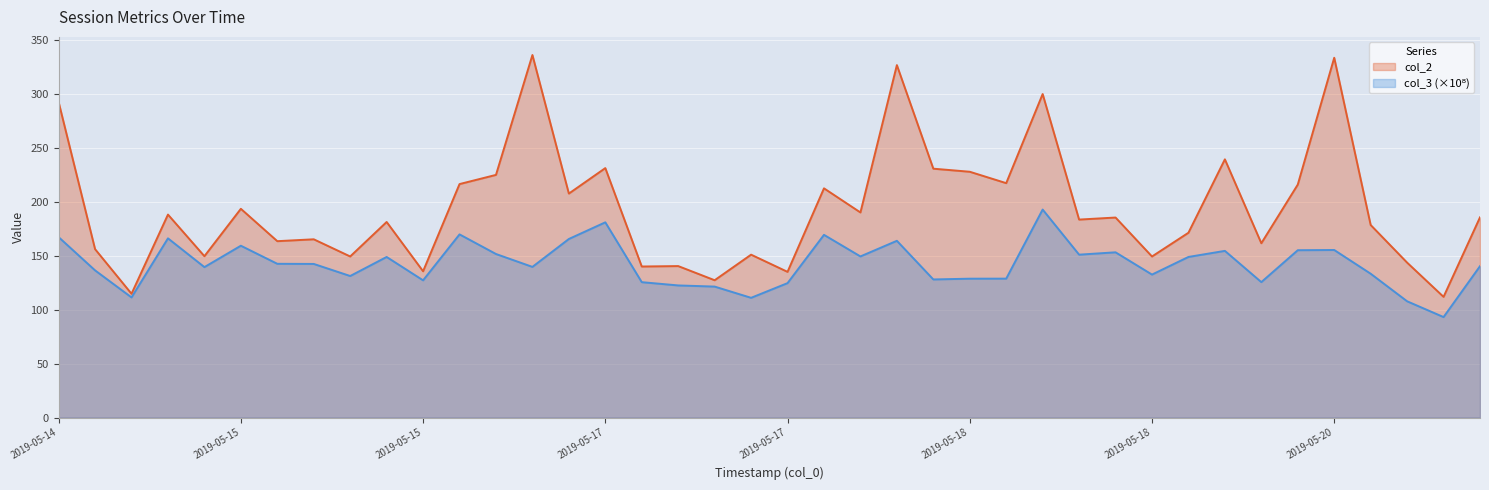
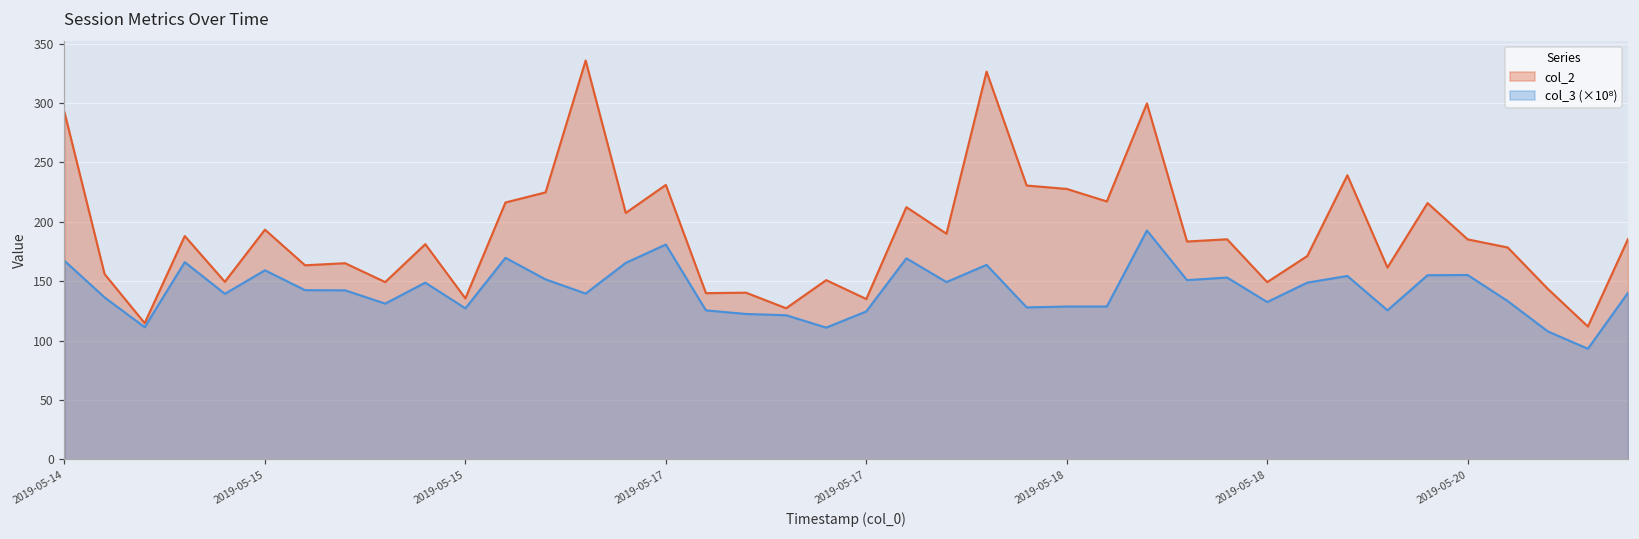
col_2, 2019-05-20: 333 -> 185
